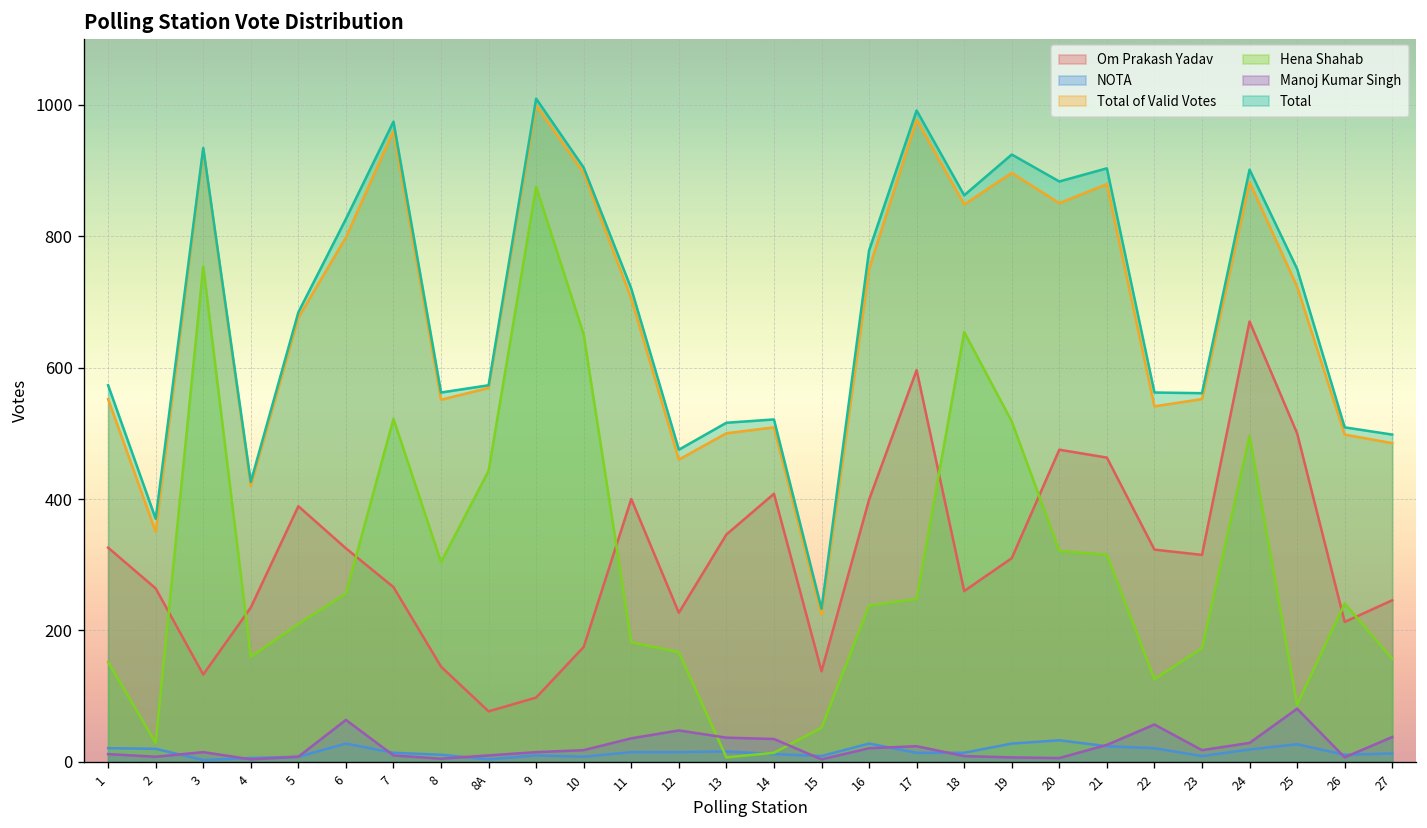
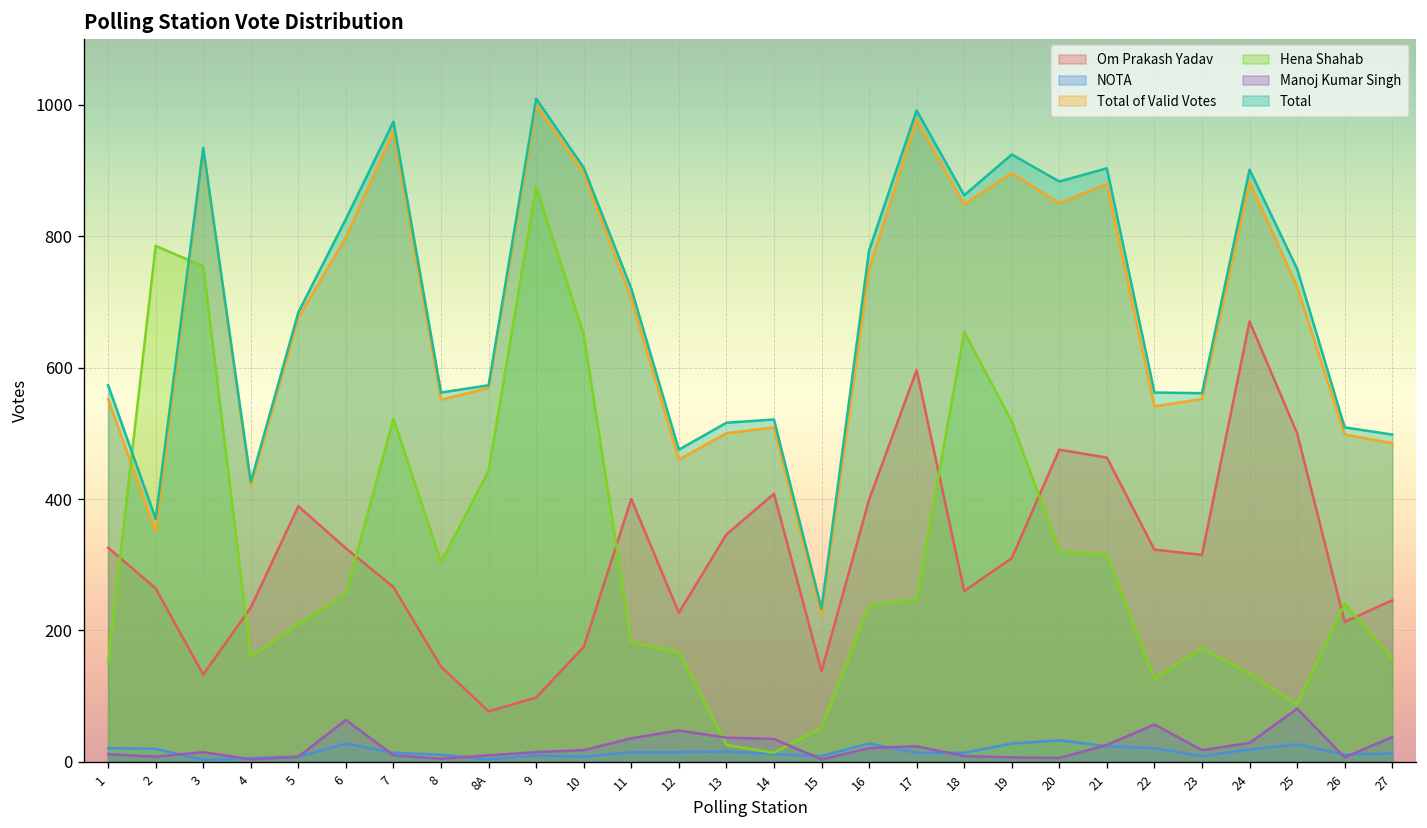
Hena Shahab, 2: 30 -> 790
Hena Shahab, 13: 10 -> 30
Hena Shahab, 24: 500 -> 130
